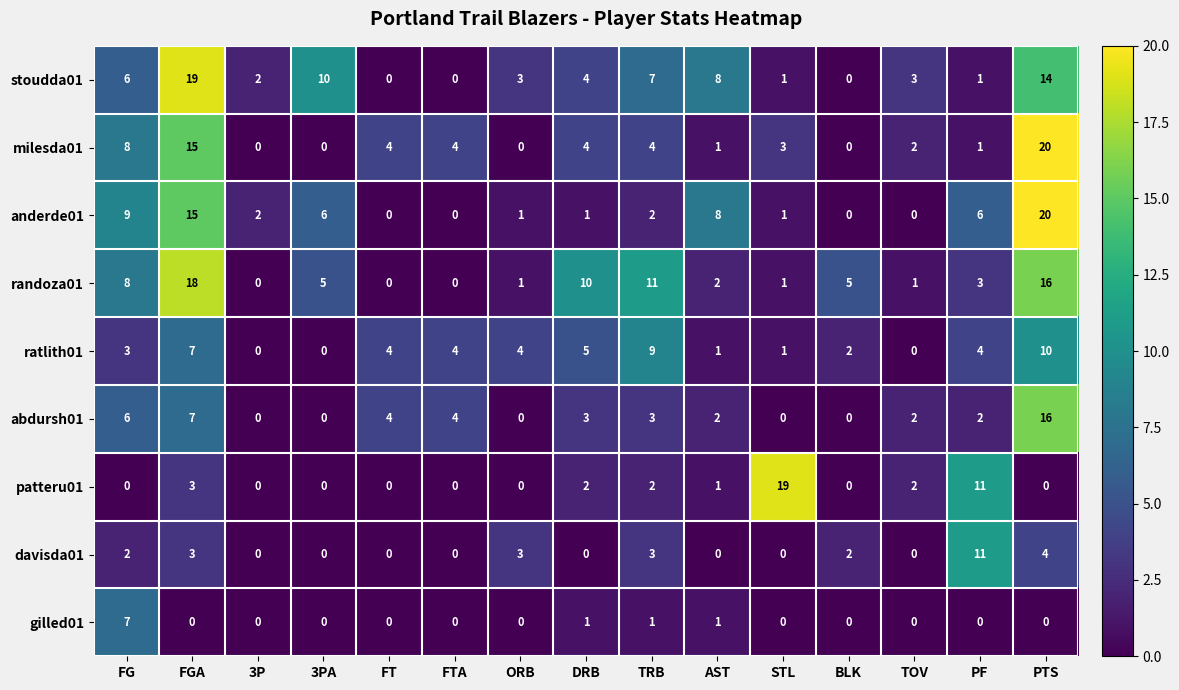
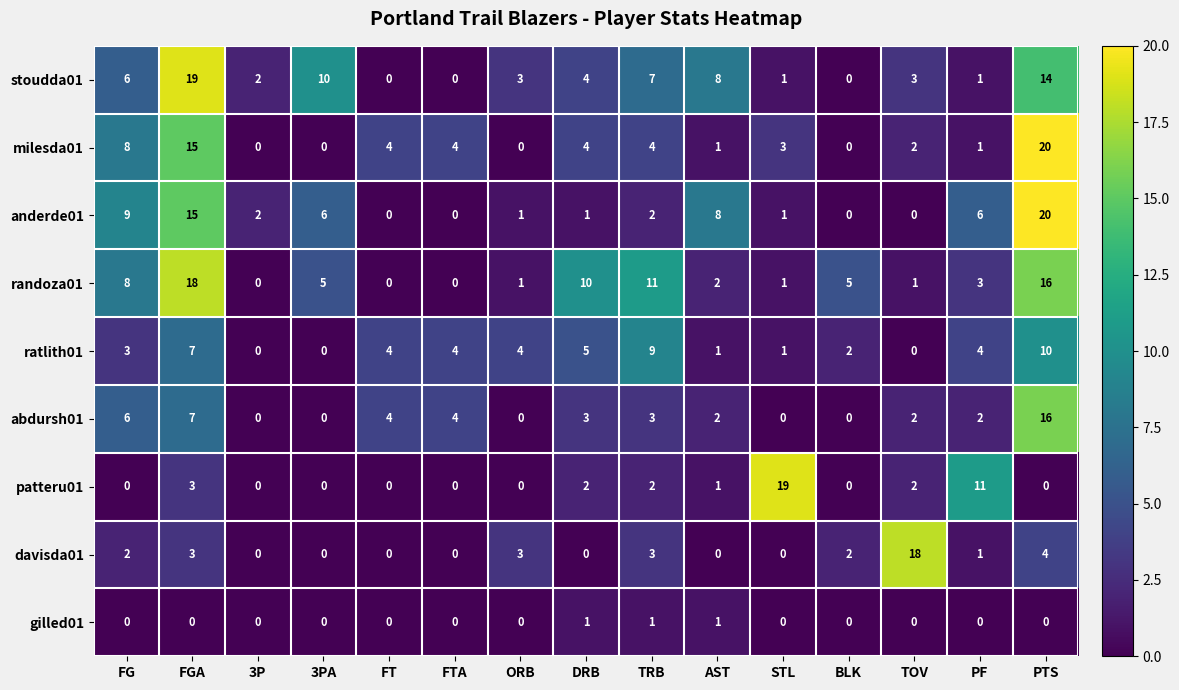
davisda01, TOV: 0 -> 18
davisda01, PF: 11 -> 1
gilled01, FG: 7 -> 0
